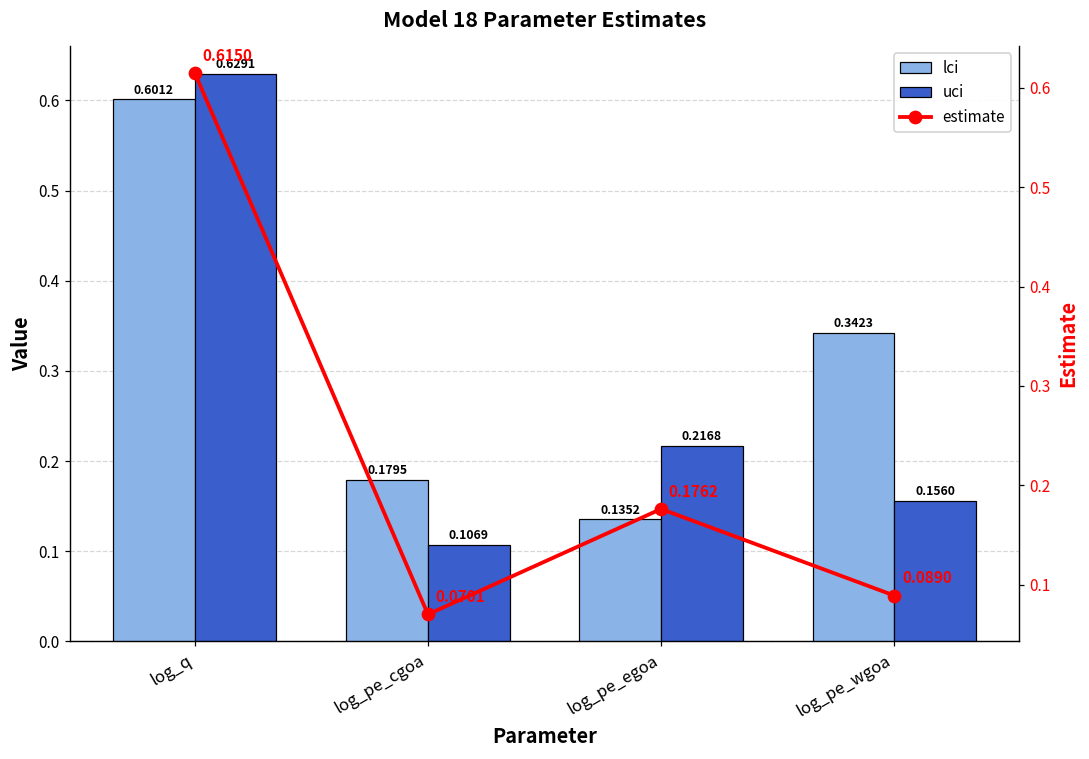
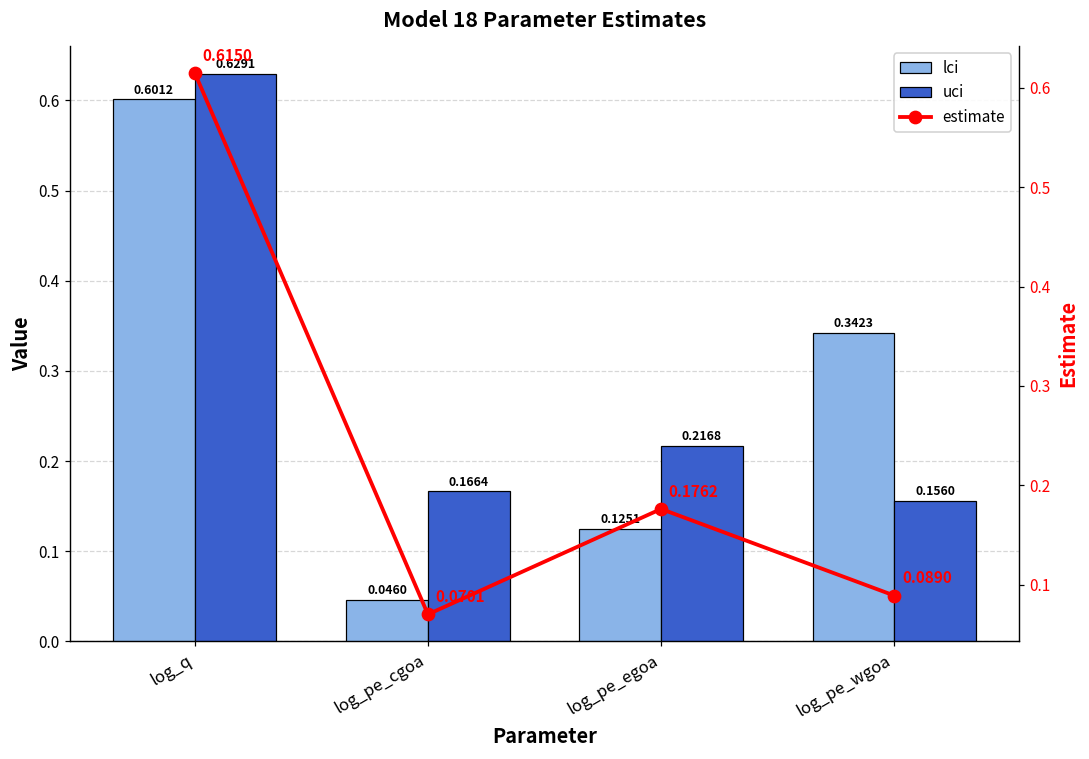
lci, log_pe_cgoa: 0.1795 -> 0.0460
uci, log_pe_cgoa: 0.1069 -> 0.1664
lci, log_pe_egoa: 0.1352 -> 0.1251
